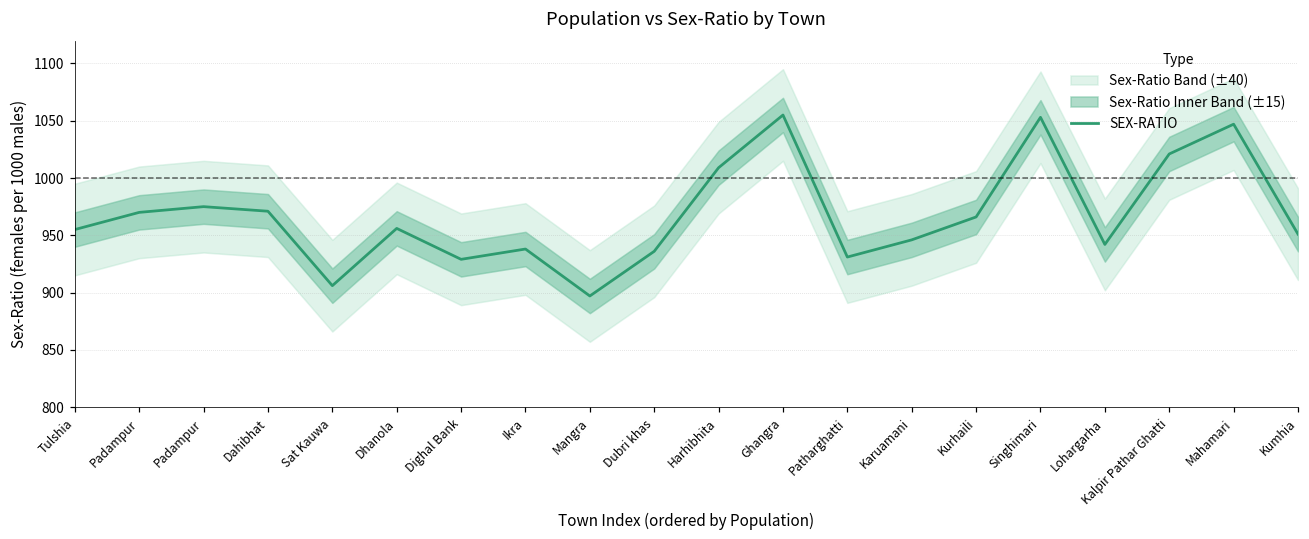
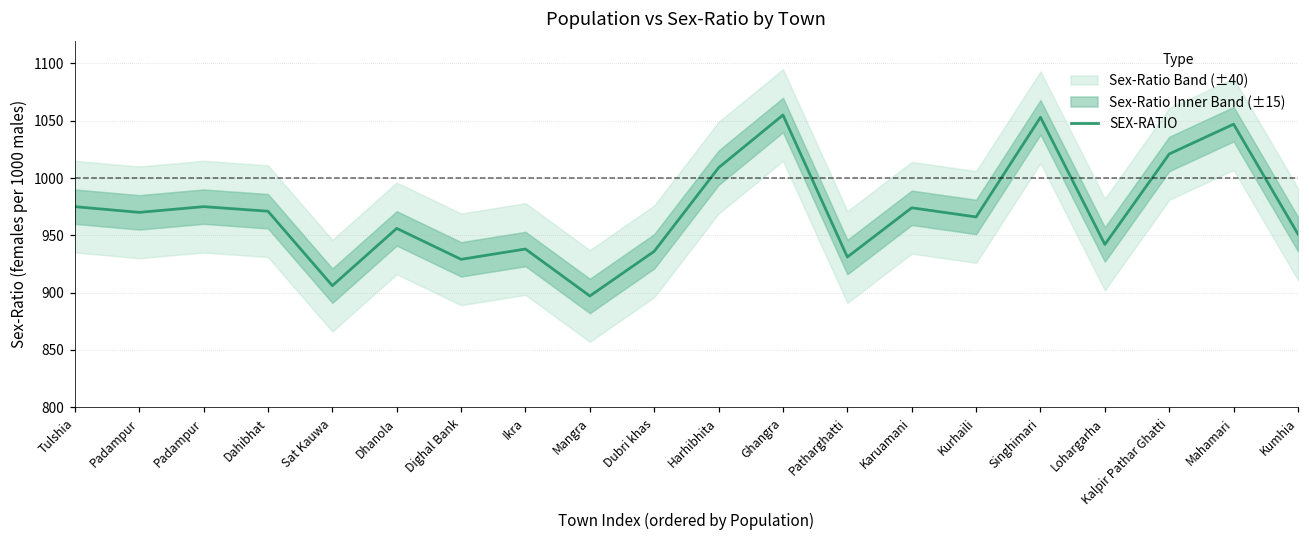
SEX-RATIO, Tulshia: 955 -> 975
SEX-RATIO, Karuamani: 946 -> 974
